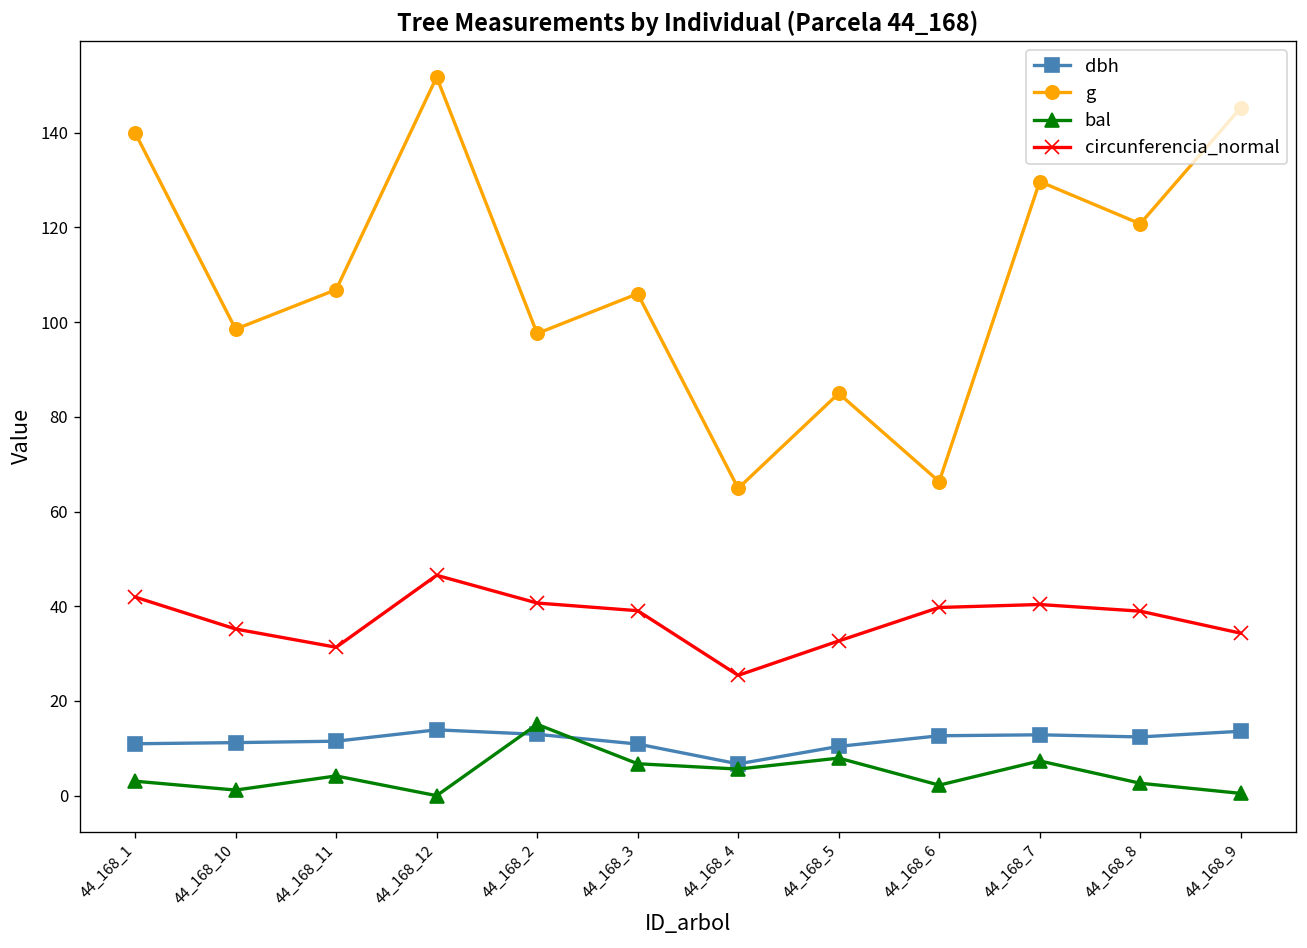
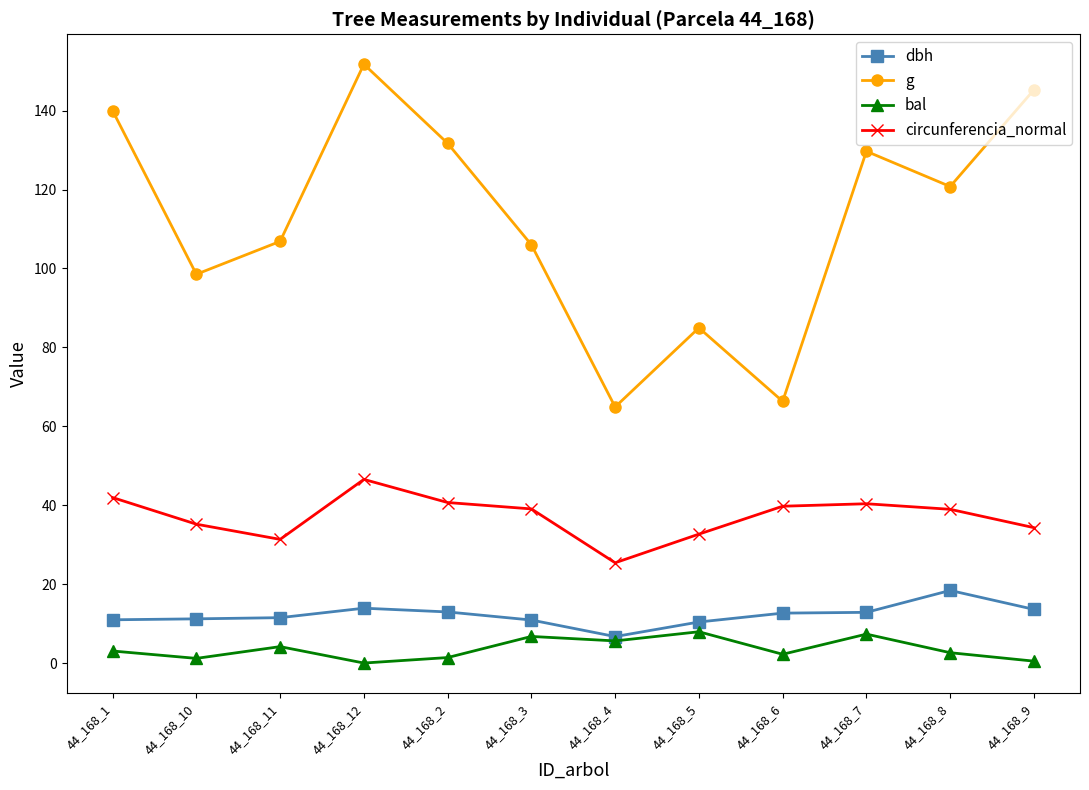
g, 44_168_2: 98 -> 132
bal, 44_168_2: 15 -> 1
dbh, 44_168_8: 12 -> 18
